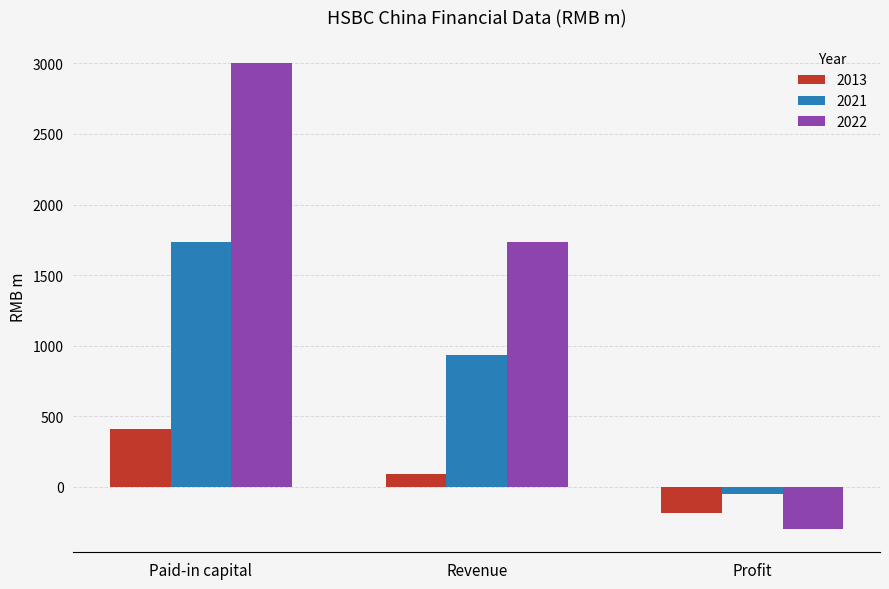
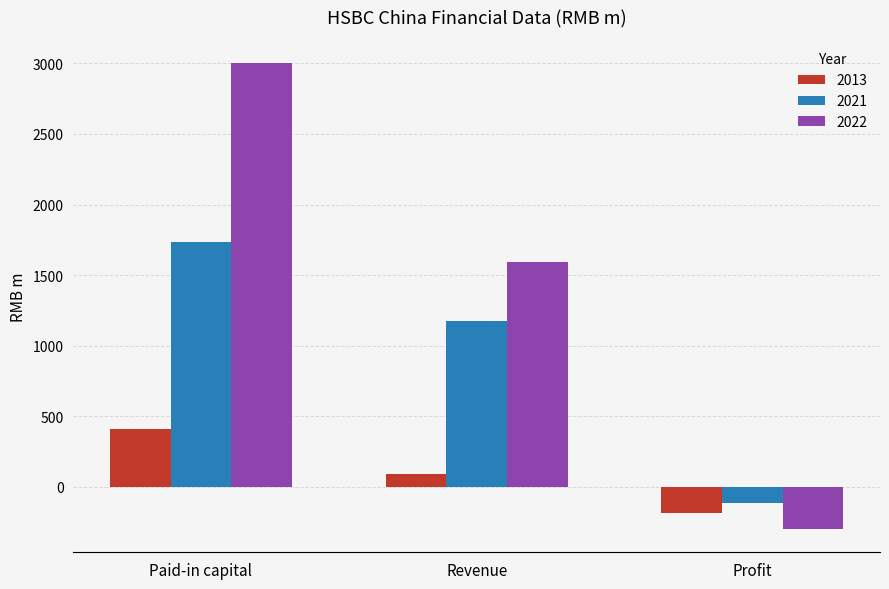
2021, Revenue: 940 -> 1170
2022, Revenue: 1740 -> 1590
2021, Profit: -50 -> -120
